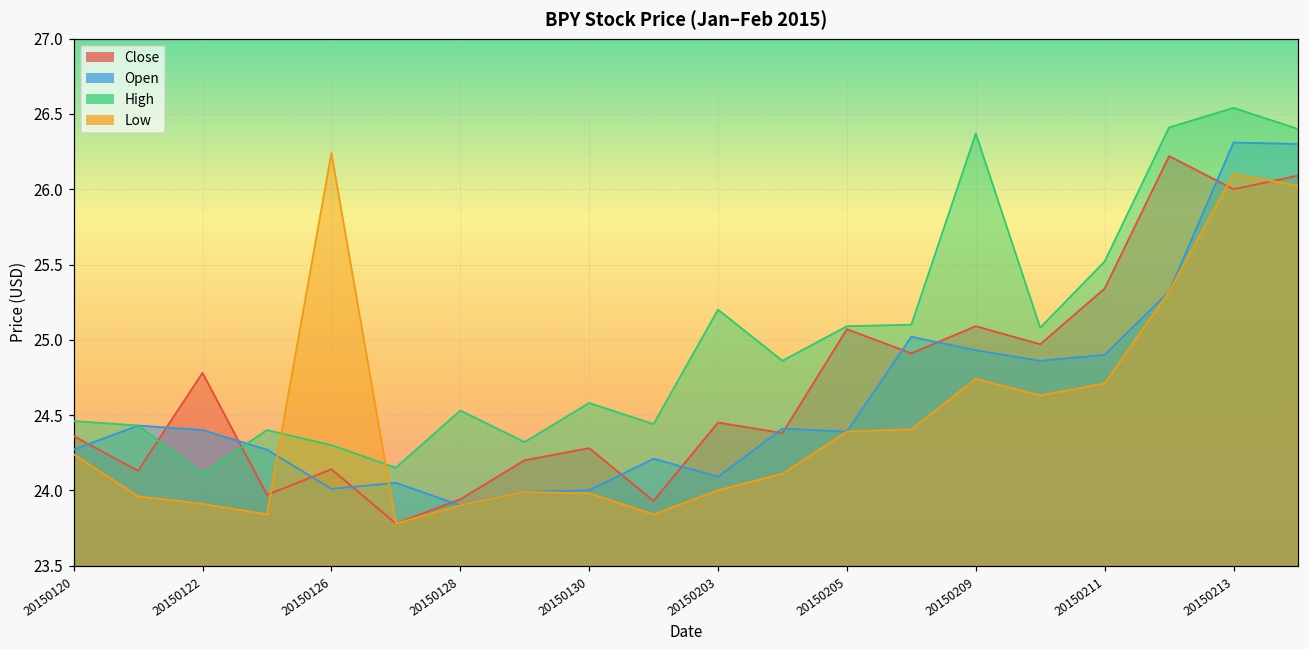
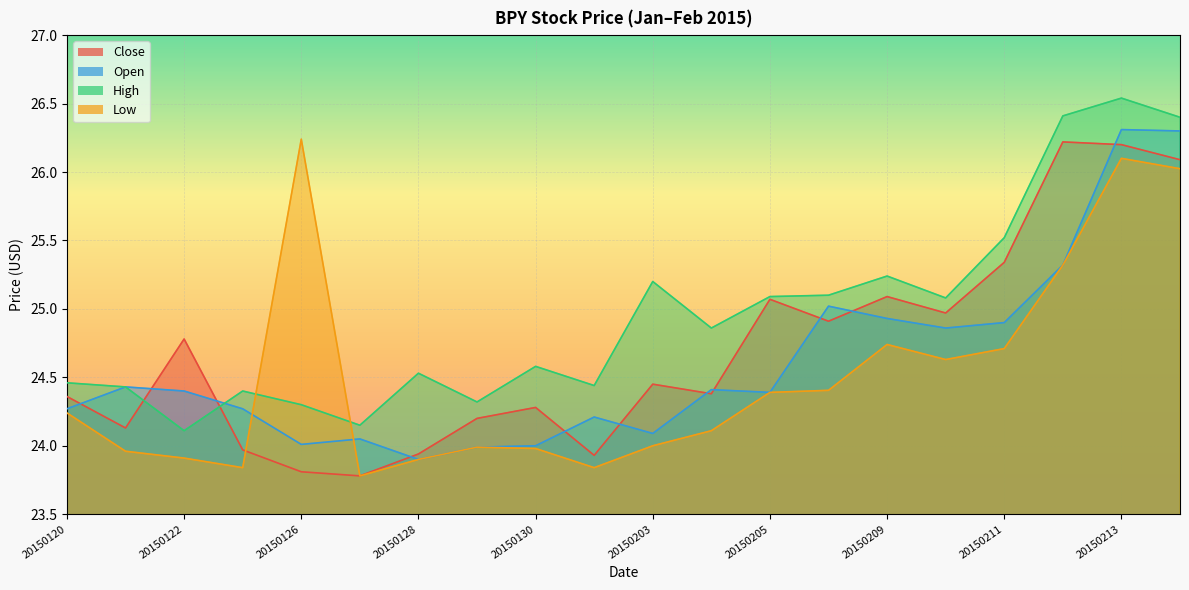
Close, 20150126: 24.14 -> 23.81
High, 20150209: 26.37 -> 25.24
Close, 20150213: 26.0 -> 26.2
